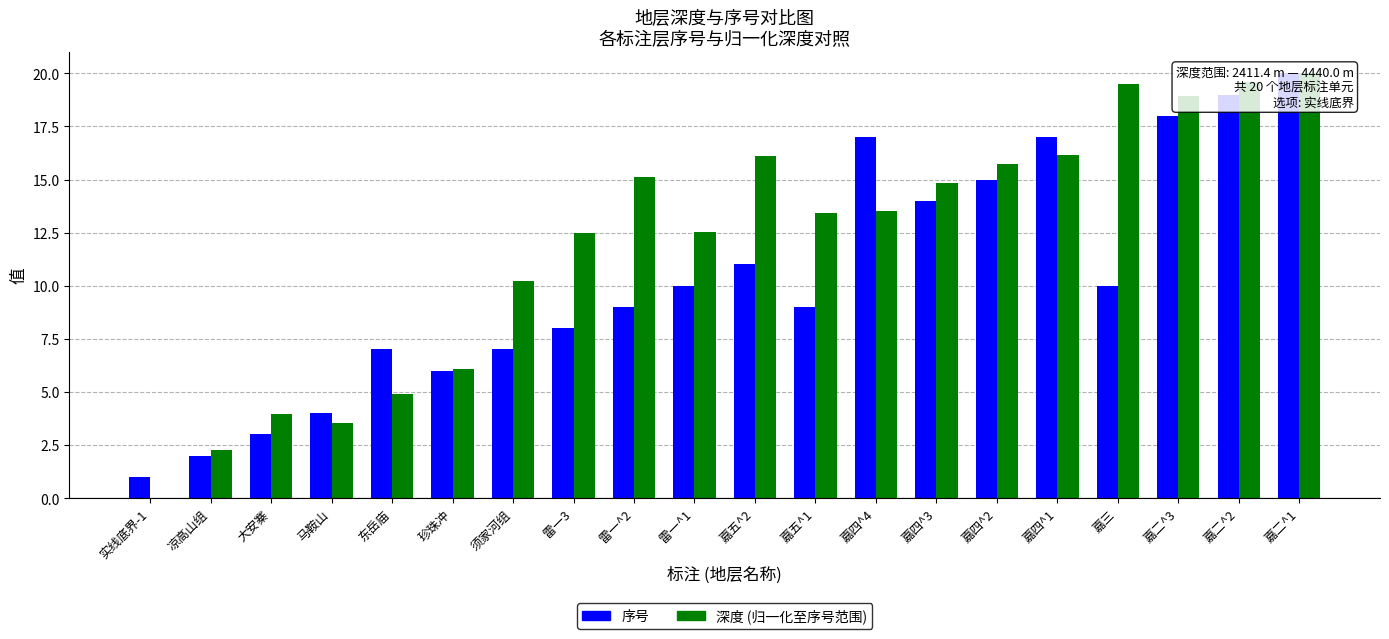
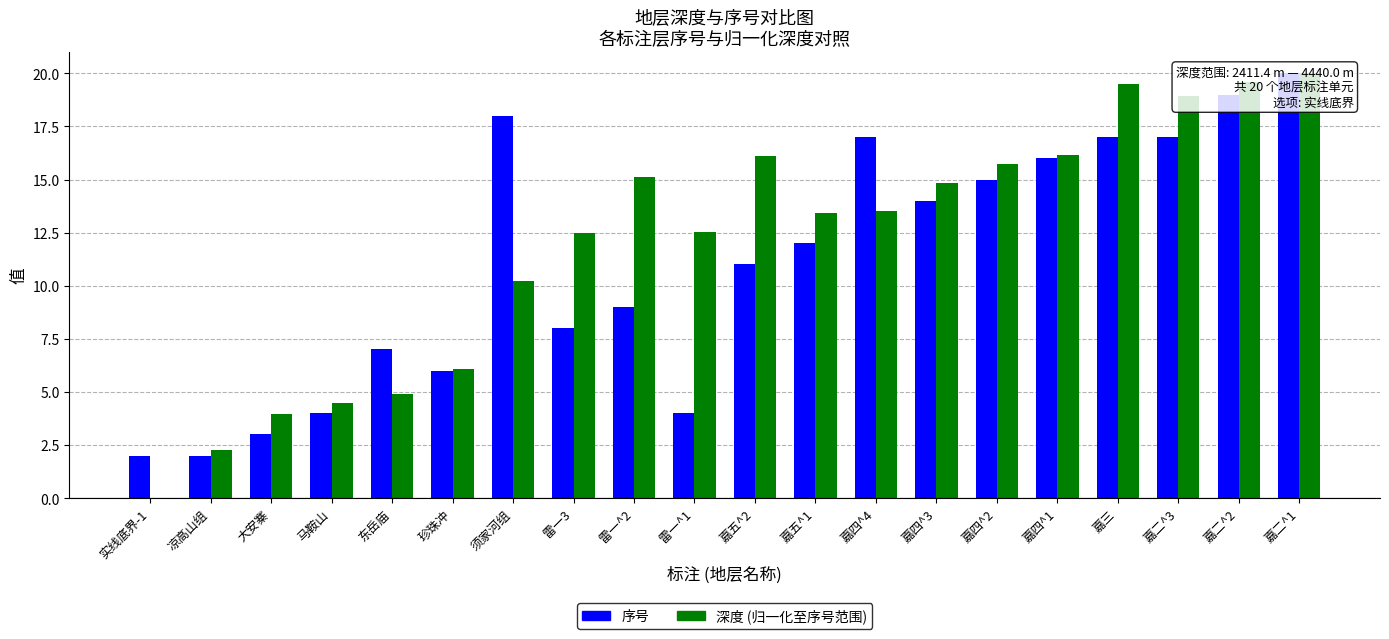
序号, 实线底界-1: 1 -> 2
深度 (归一化至序号范围), 马鞍山: 3.6 -> 4.5
序号, 须家河组: 7 -> 18
序号, 雷一^1: 10 -> 4
序号, 嘉五^1: 9 -> 12
序号, 嘉四^1: 17 -> 16
序号, 嘉三: 10 -> 17
序号, 嘉二^3: 18 -> 17
